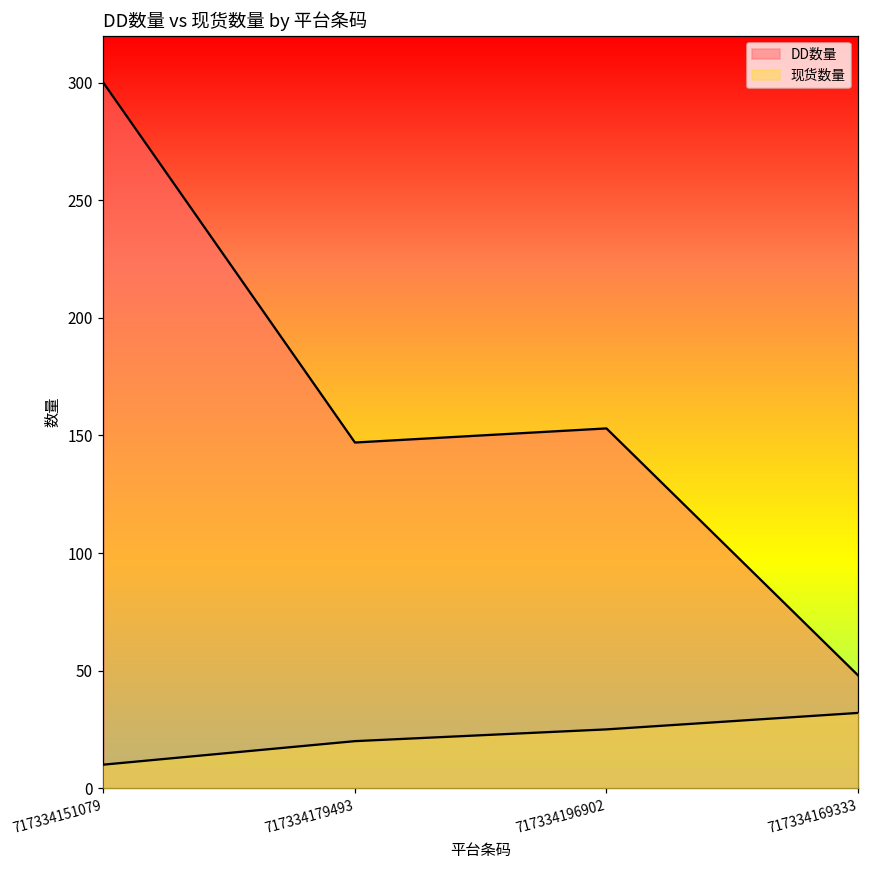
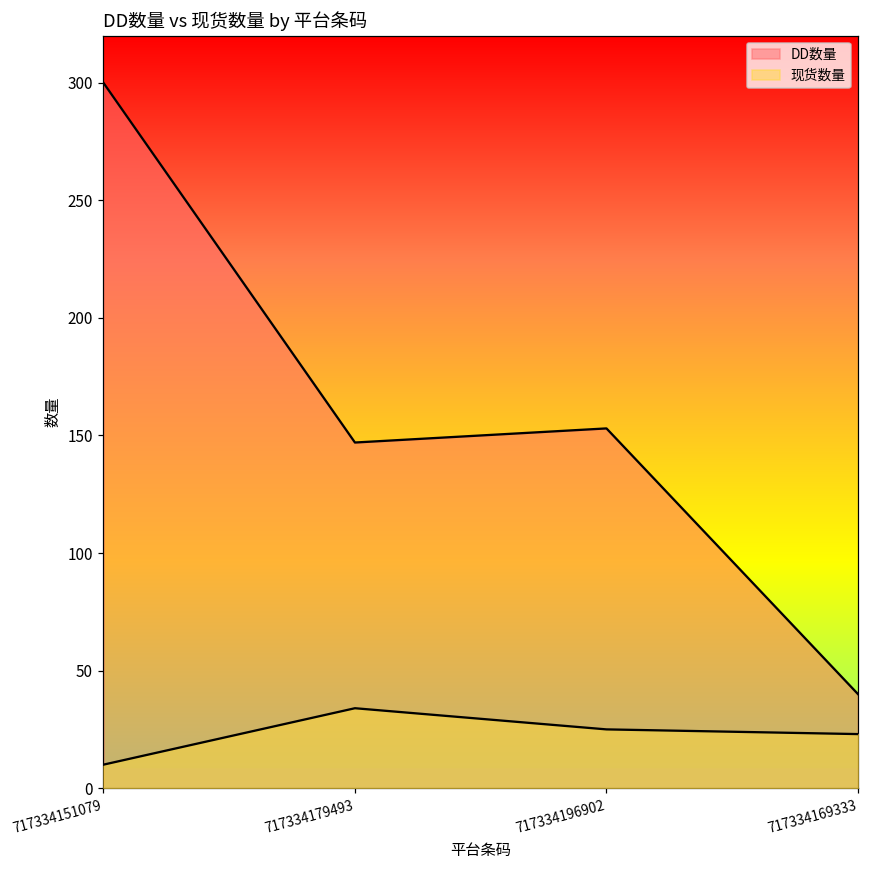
现货数量, 717334179493: 20 -> 34
DD数量, 717334169333: 48 -> 40
现货数量, 717334169333: 32 -> 23
